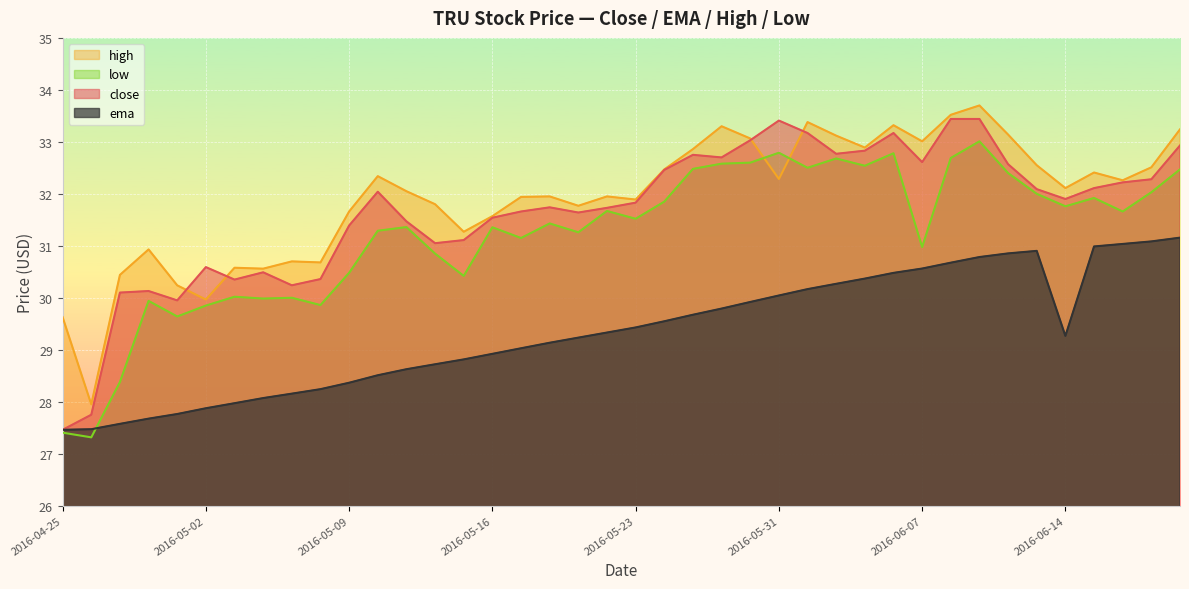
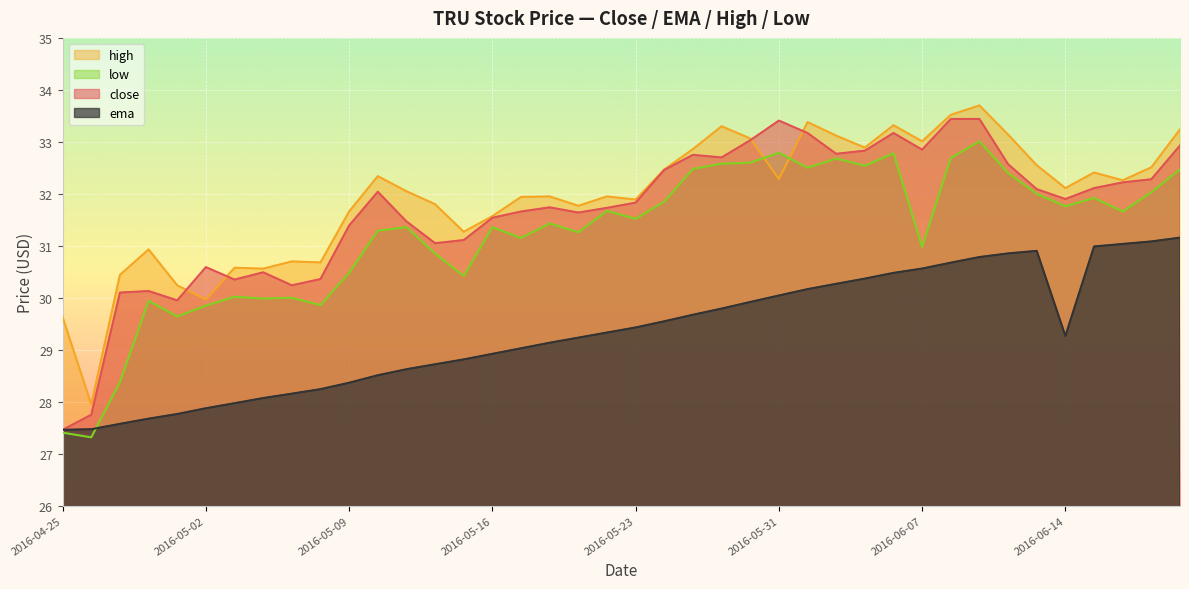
close, 2016-06-07: 32.6 -> 32.8
